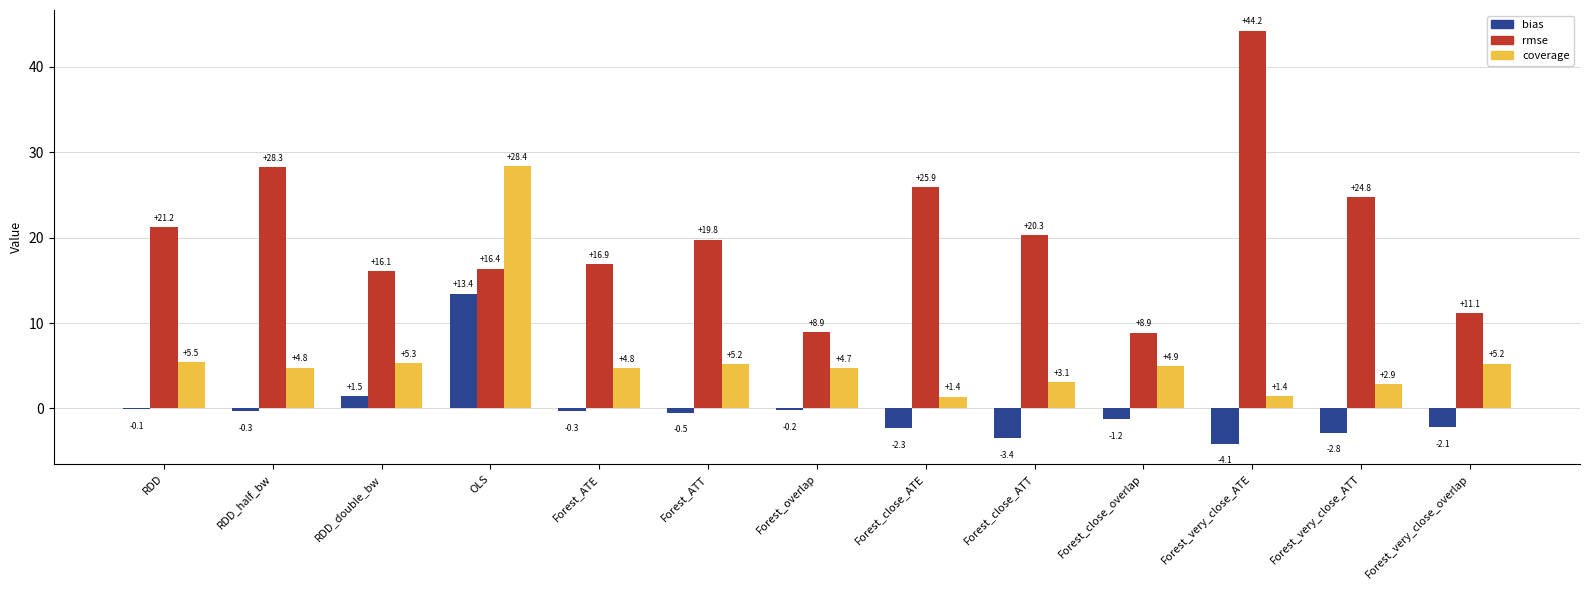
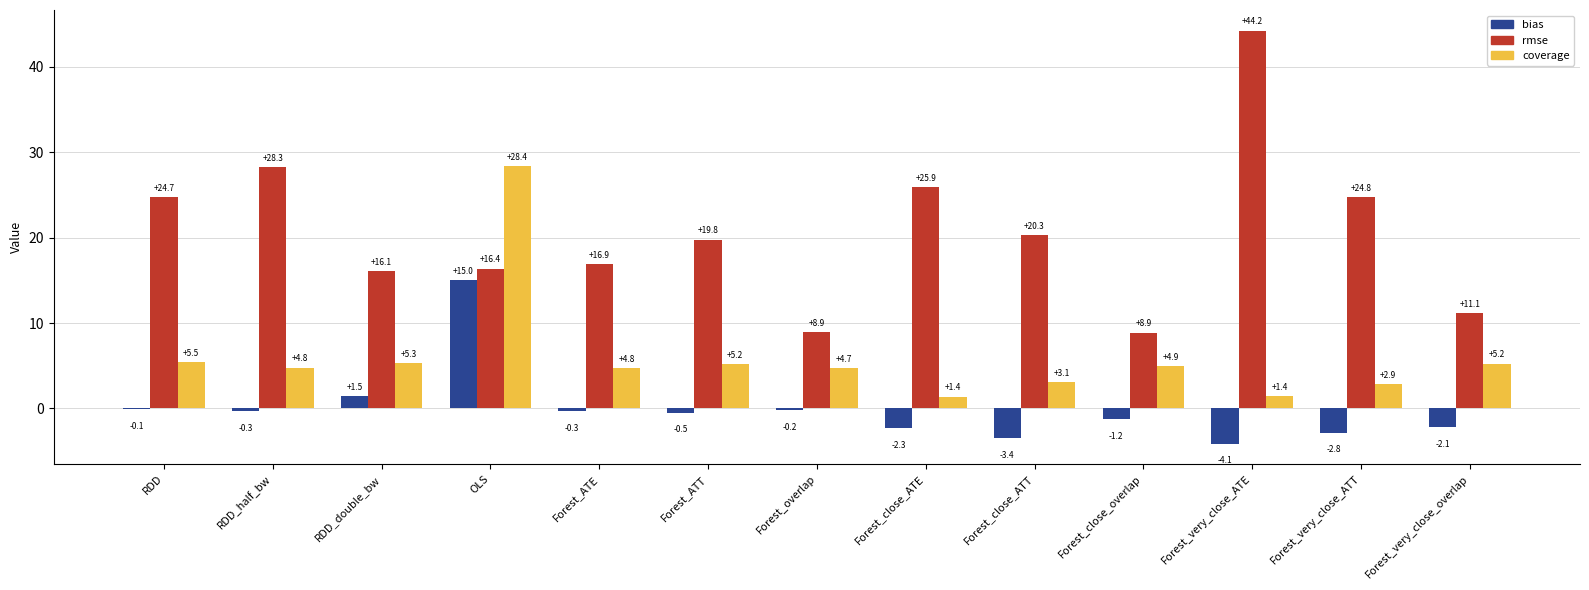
rmse, RDD: +21.2 -> +24.7
bias, OLS: +13.4 -> +15.0
